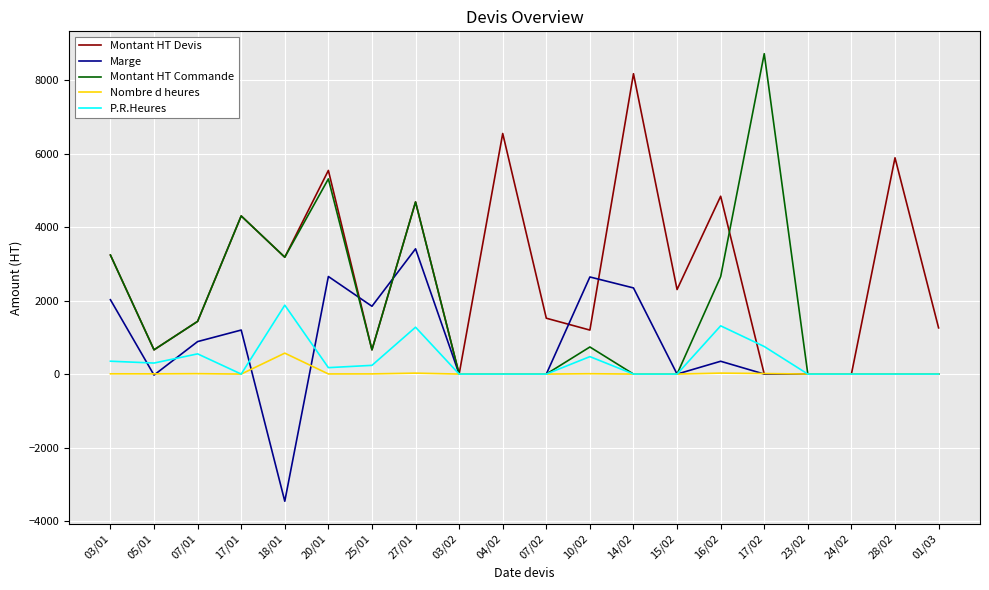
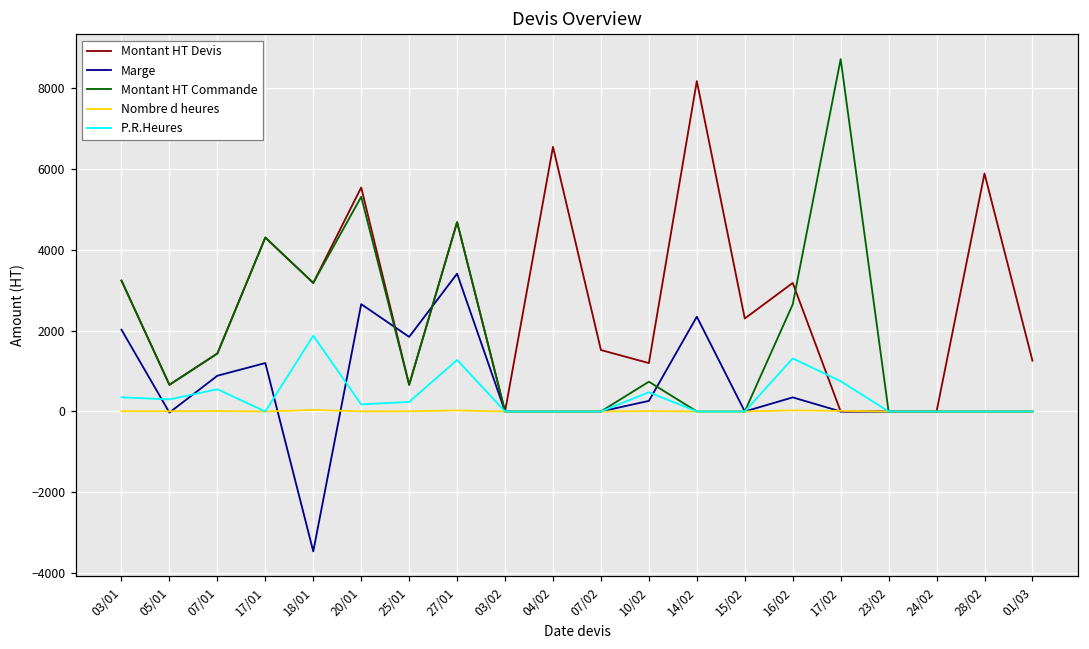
Nombre d heures, 18/01: 600 -> 0
Marge, 10/02: 2600 -> 300
Montant HT Devis, 16/02: 4800 -> 3200
